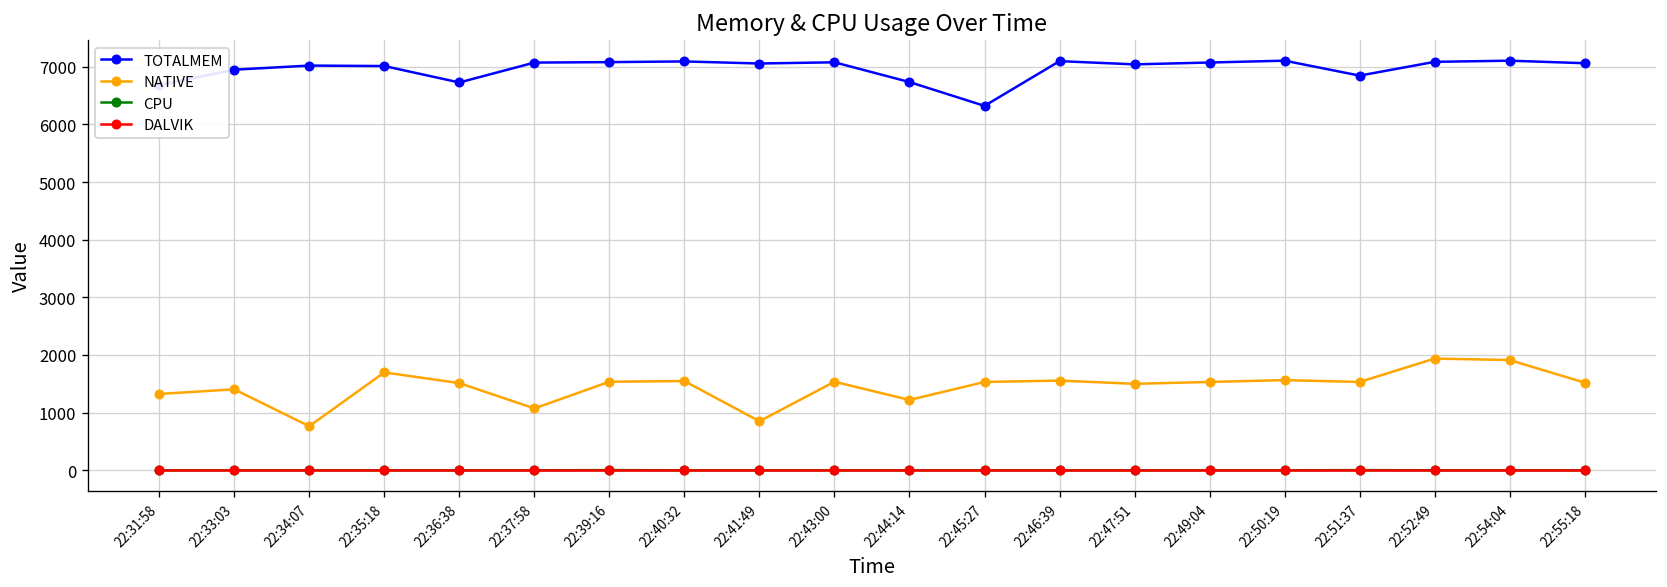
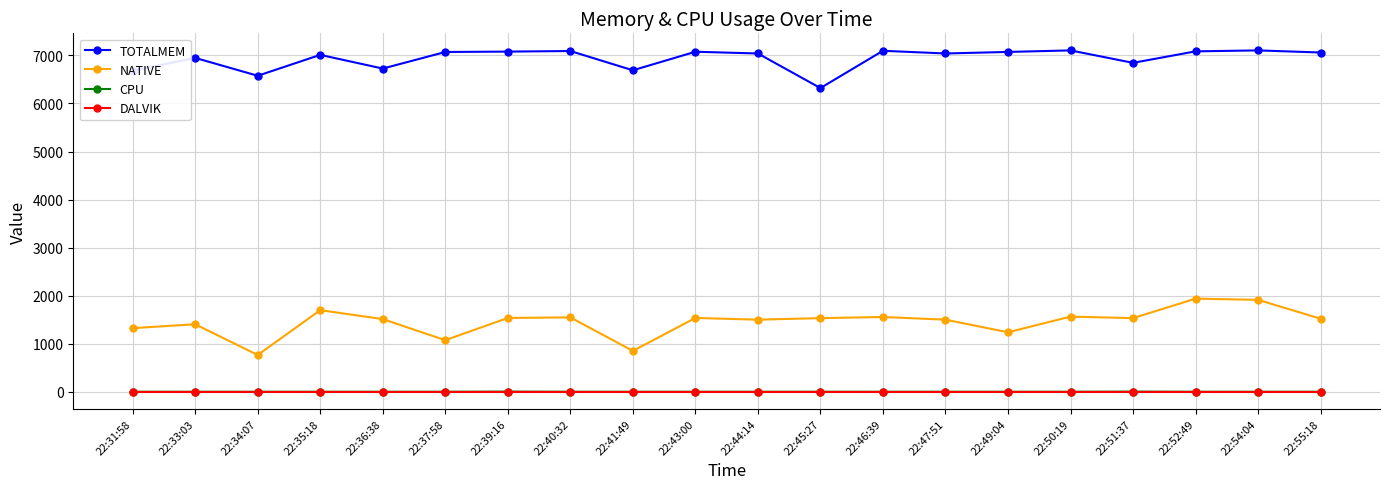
TOTALMEM, 22:34:07: 7000 -> 6600
TOTALMEM, 22:41:49: 7100 -> 6700
TOTALMEM, 22:44:14: 6700 -> 7000
NATIVE, 22:44:14: 1200 -> 1500
NATIVE, 22:49:04: 1500 -> 1200
